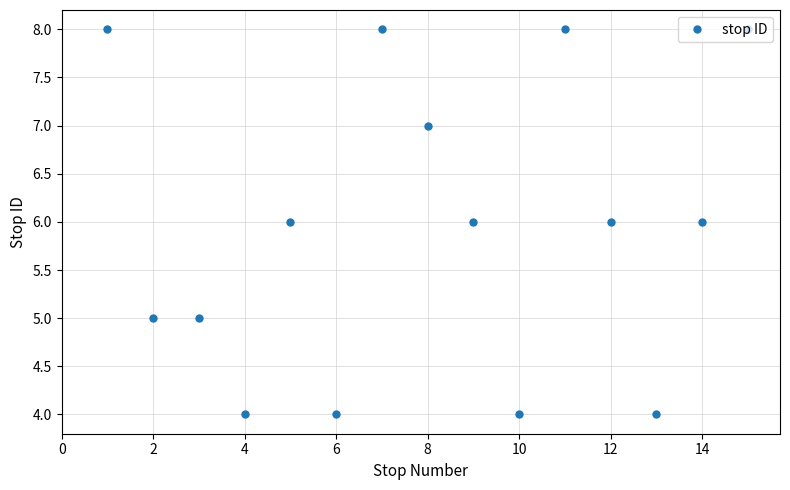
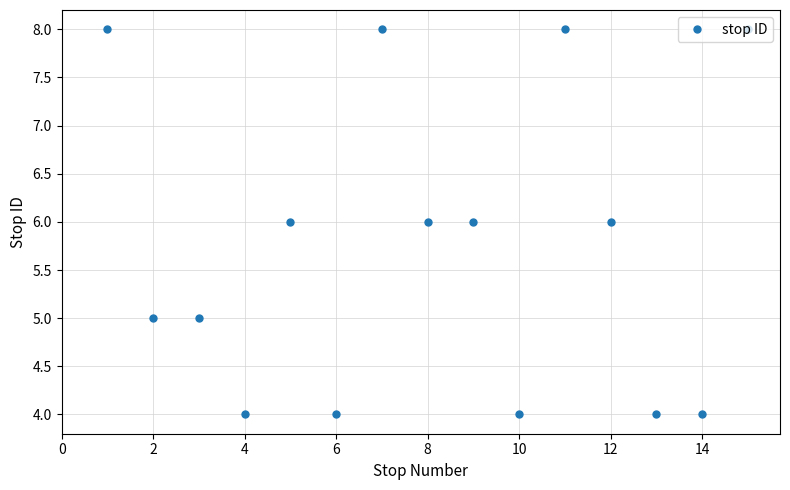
8: 7 -> 6
14: 6 -> 4
